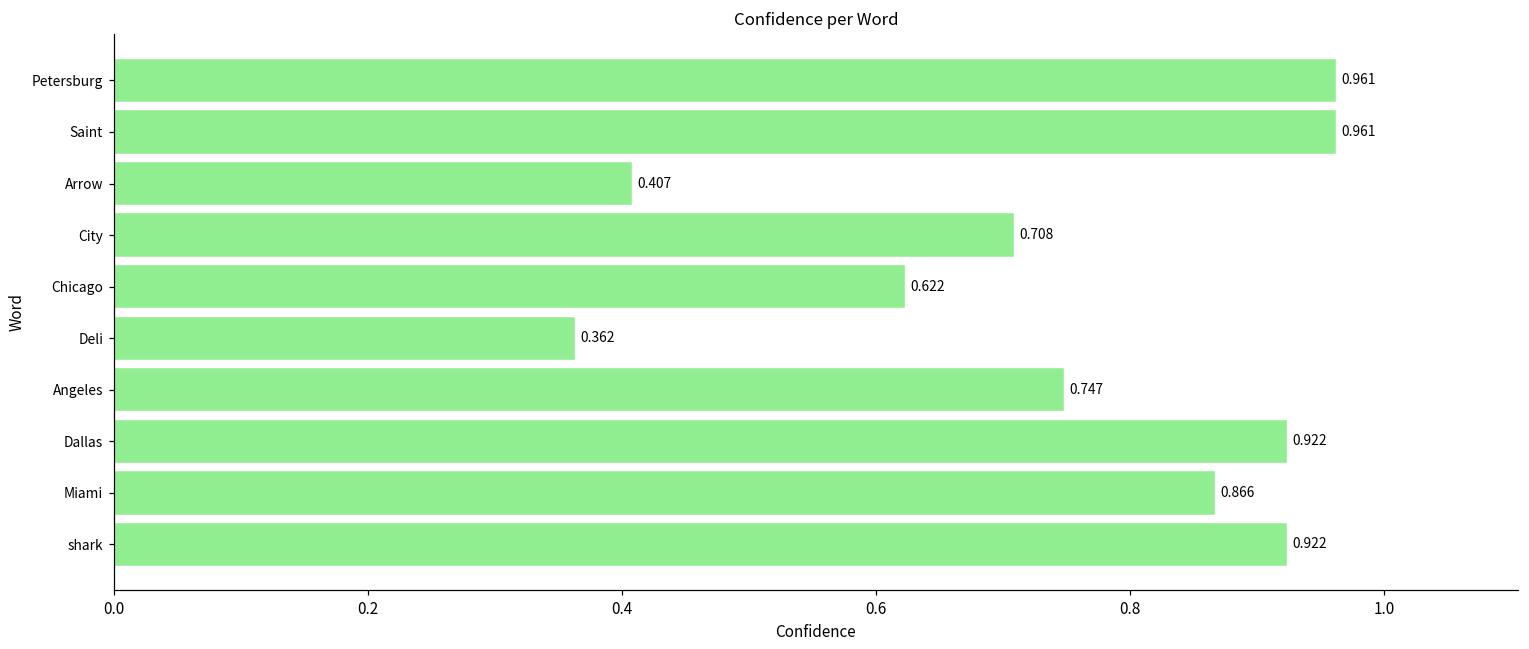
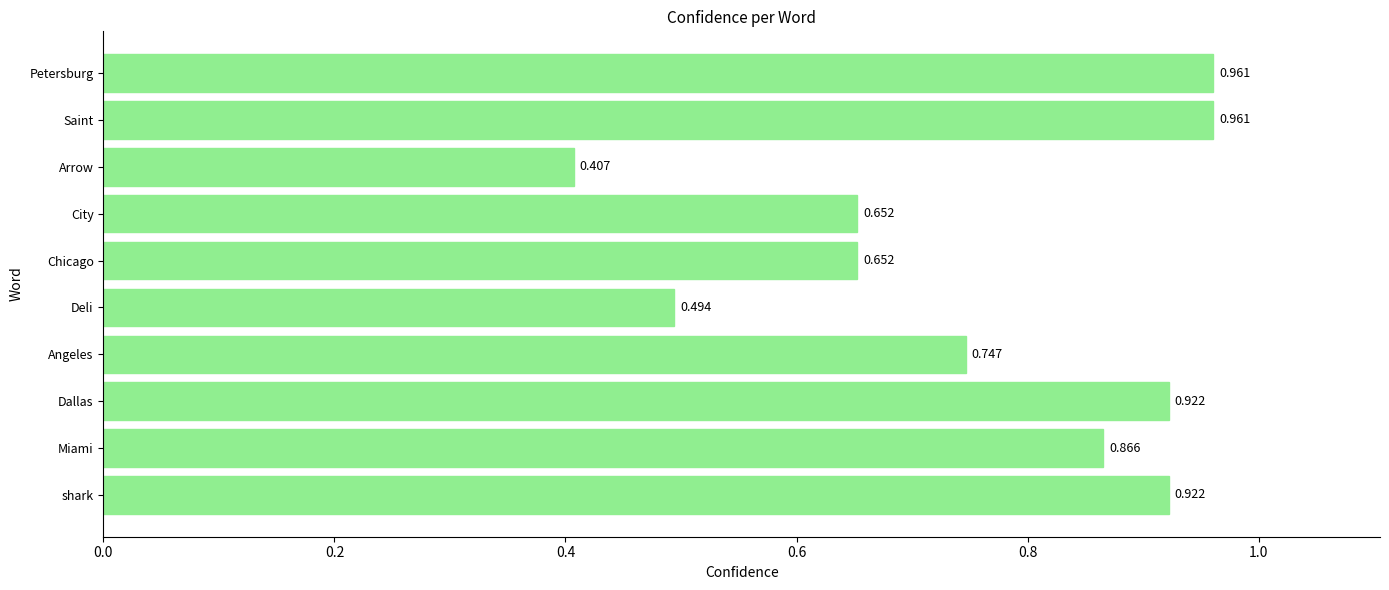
City: 0.708 -> 0.652
Chicago: 0.622 -> 0.652
Deli: 0.362 -> 0.494
